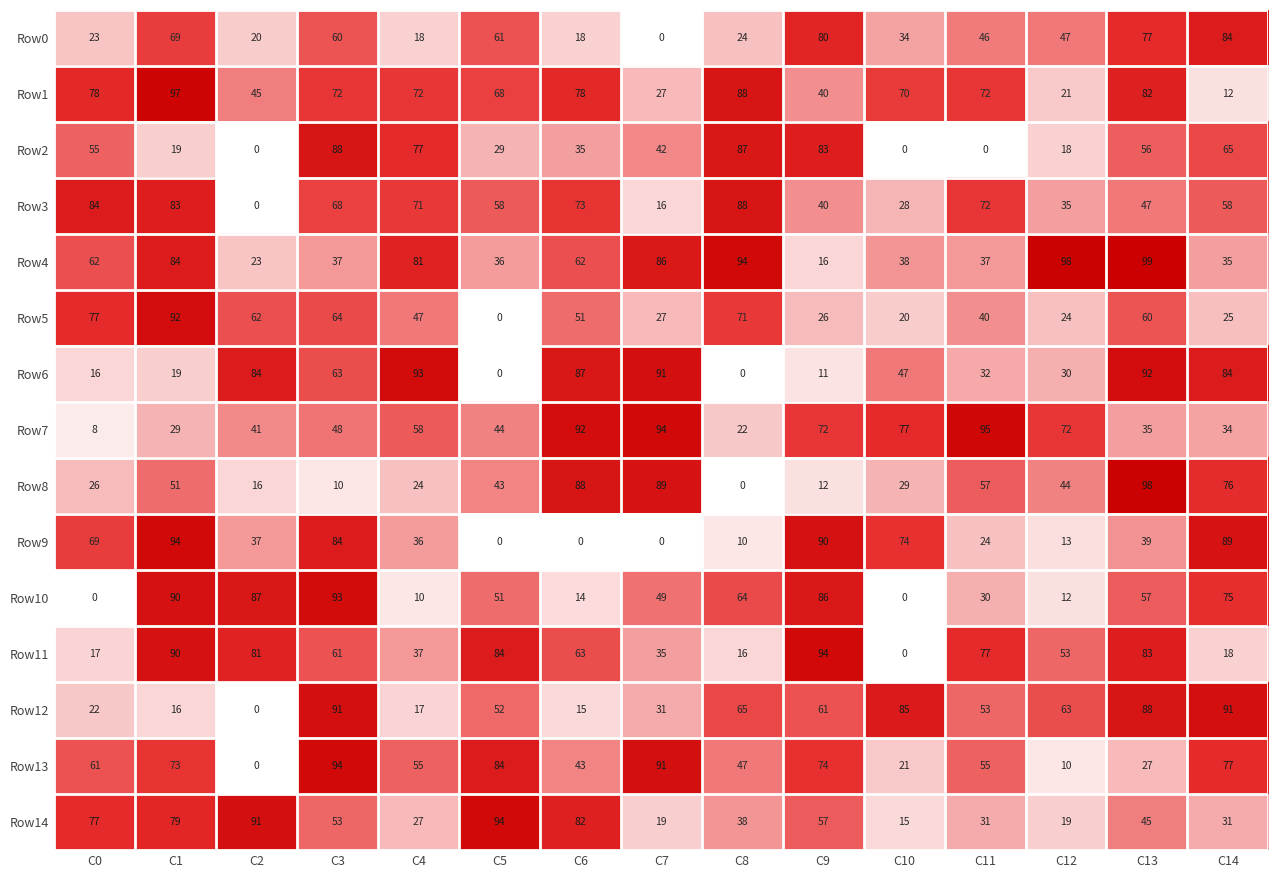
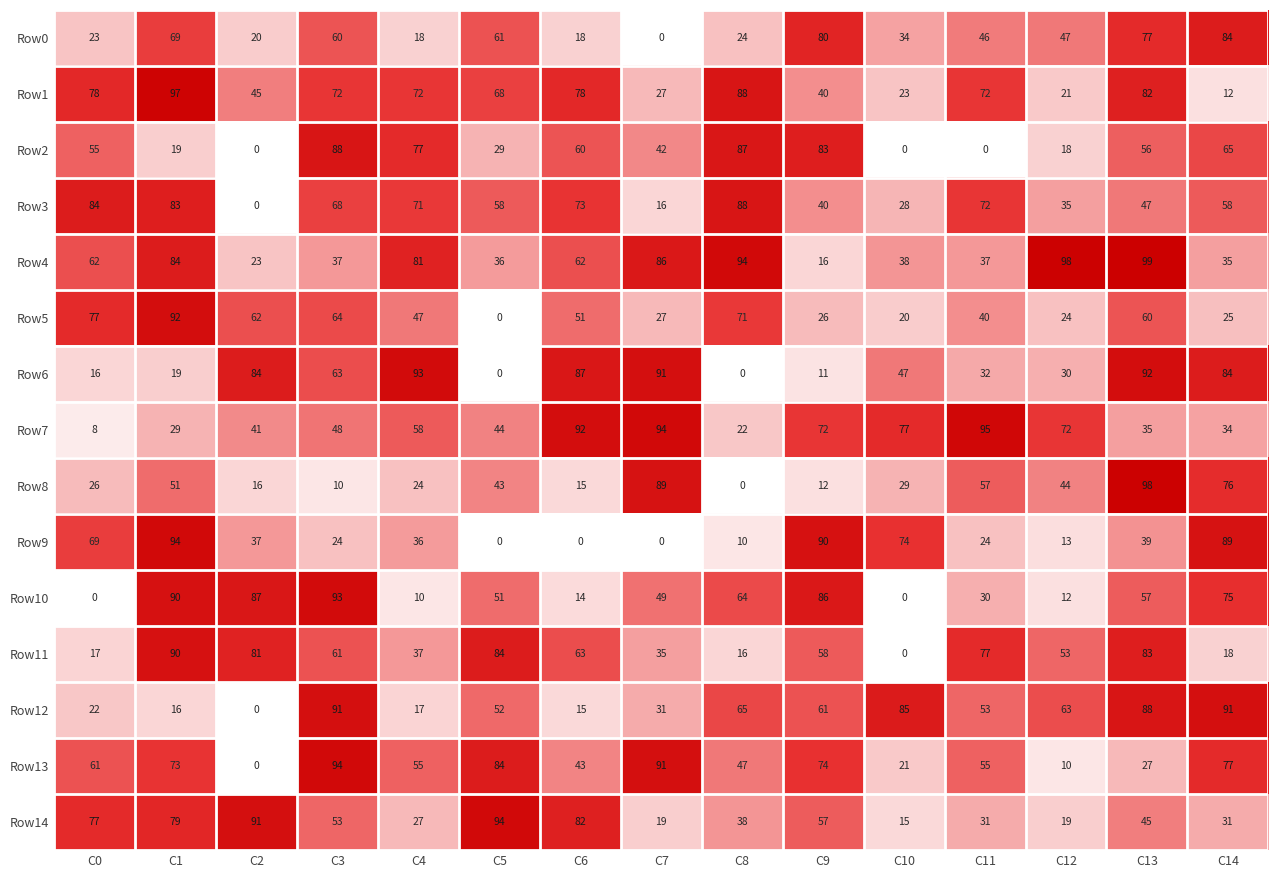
Row1, C10: 70 -> 23
Row2, C6: 35 -> 60
Row8, C6: 88 -> 15
Row9, C3: 84 -> 24
Row11, C9: 94 -> 58
